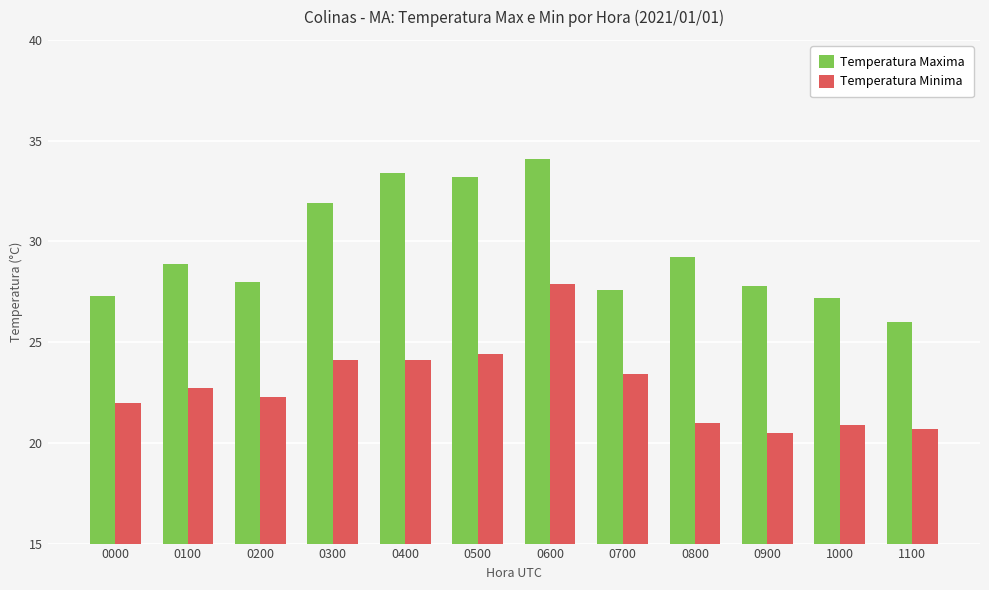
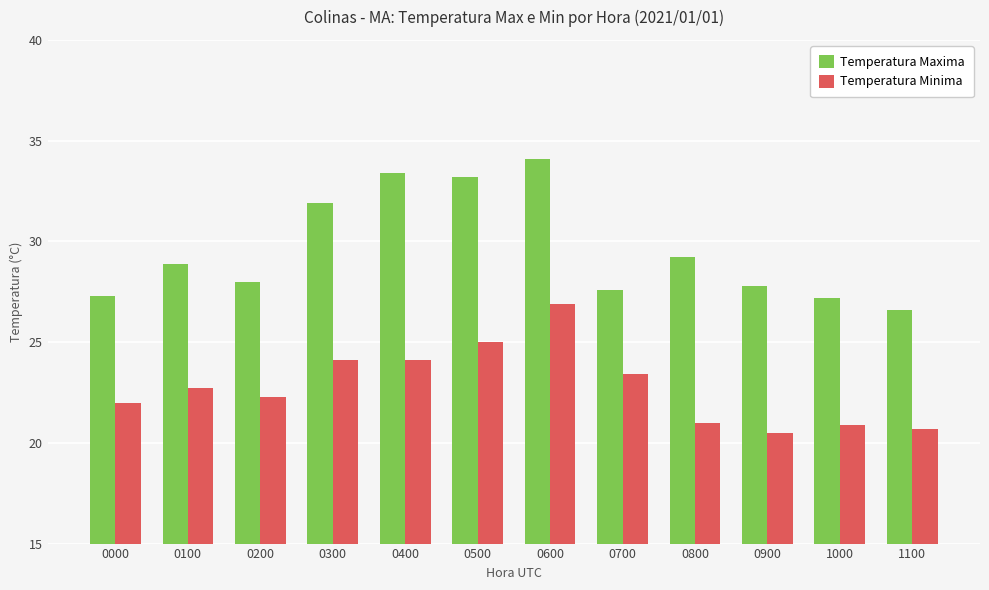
Temperatura Minima, 0500: 24.4 -> 25.0
Temperatura Minima, 0600: 27.9 -> 26.9
Temperatura Maxima, 1100: 26.0 -> 26.6
